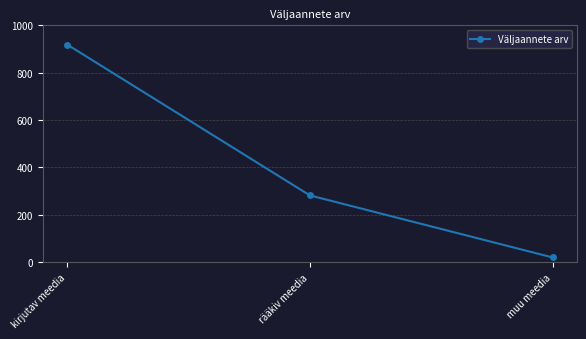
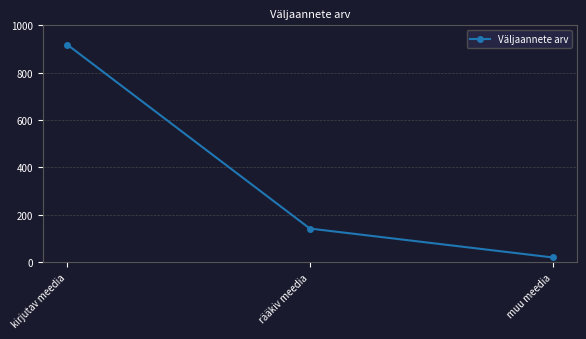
rääkiv meedia: 280 -> 140
